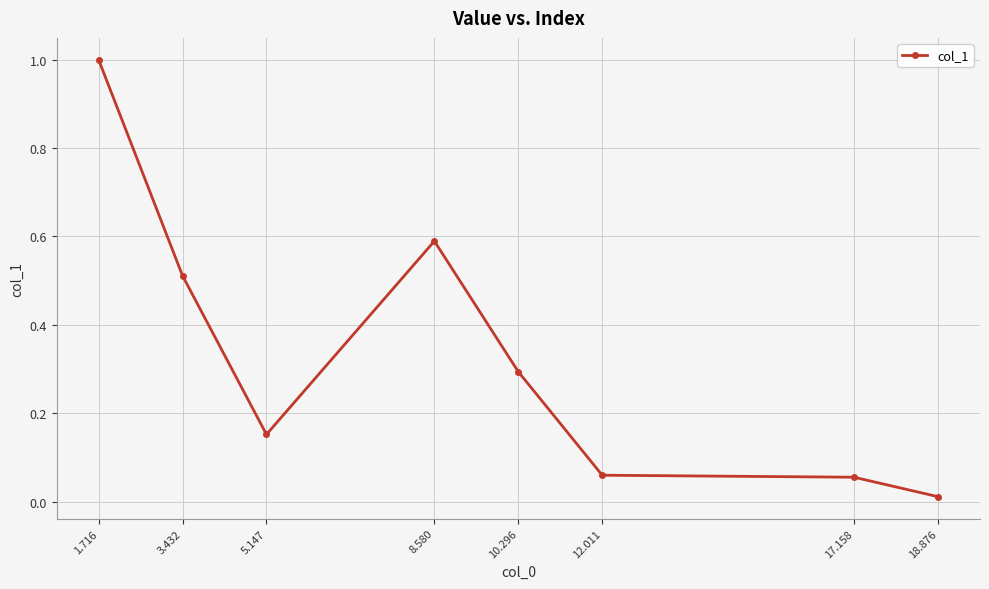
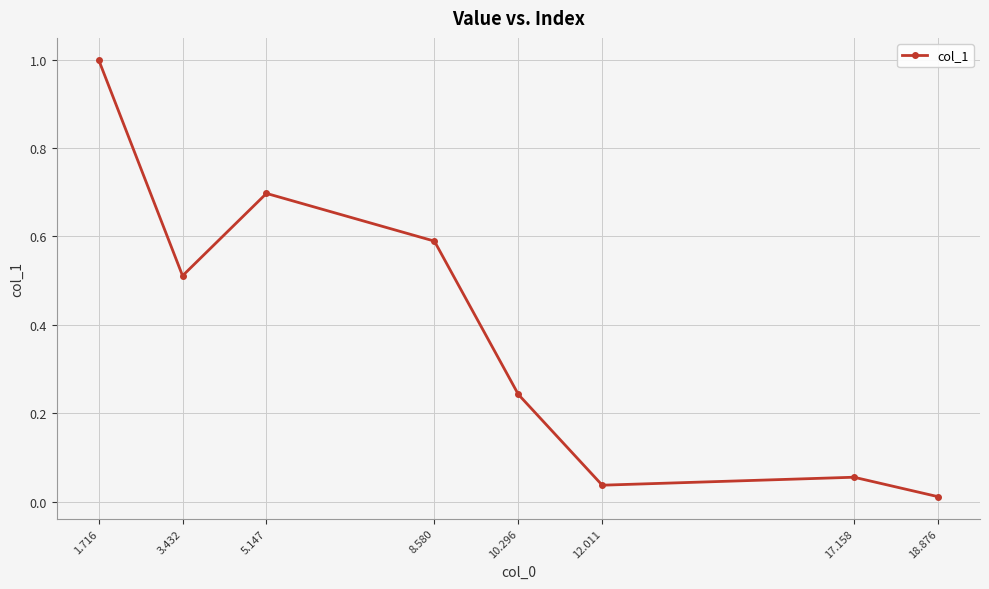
5.147: 0.15 -> 0.70
10.296: 0.29 -> 0.24
12.011: 0.06 -> 0.04
